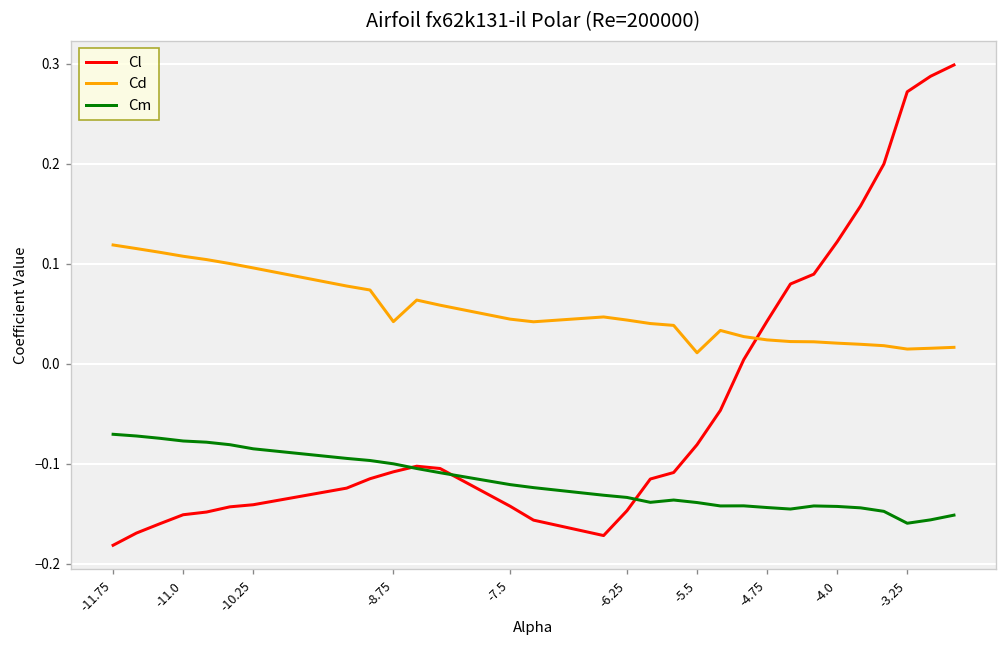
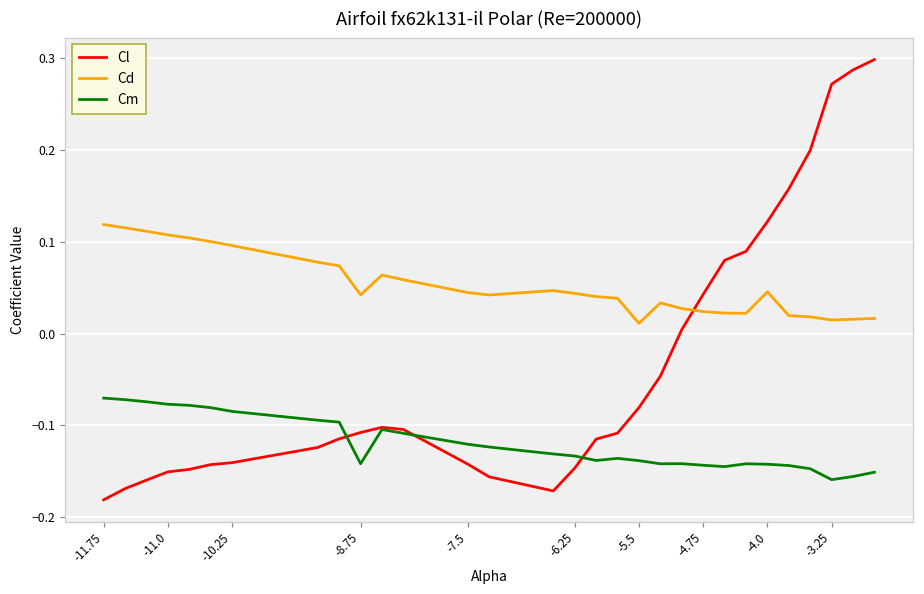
Cm, -8.75: -0.10 -> -0.14
Cd, -4.0: 0.02 -> 0.05
